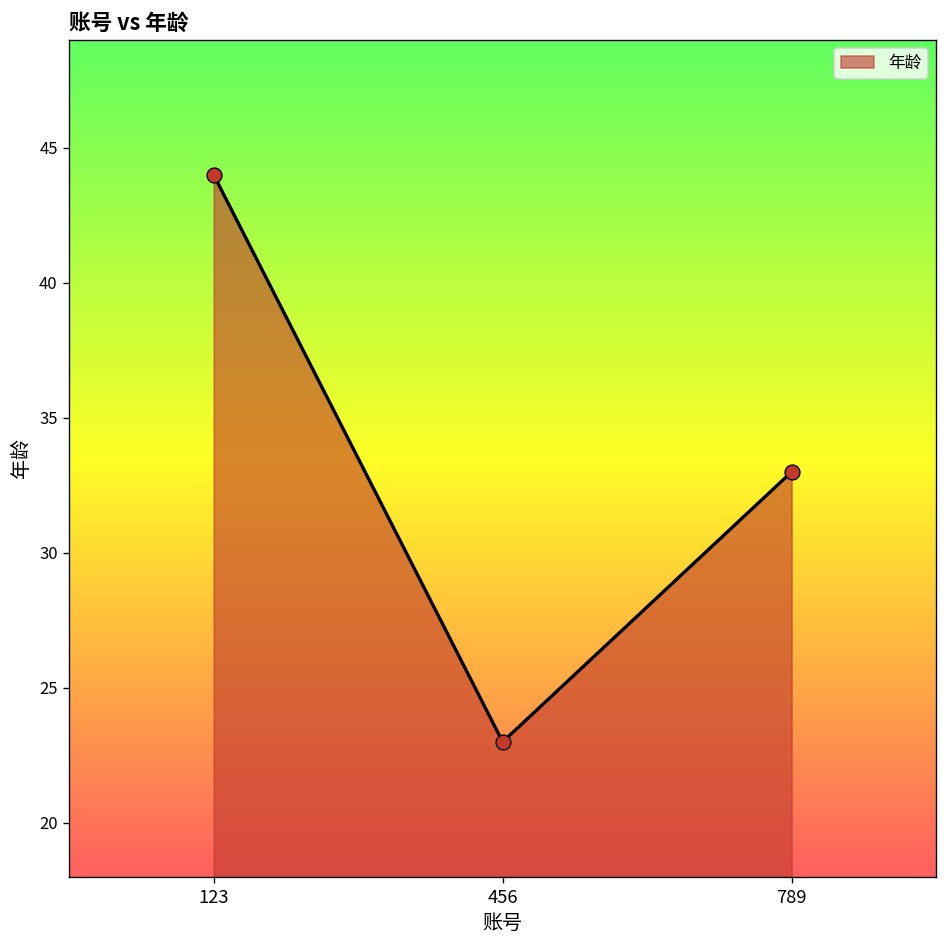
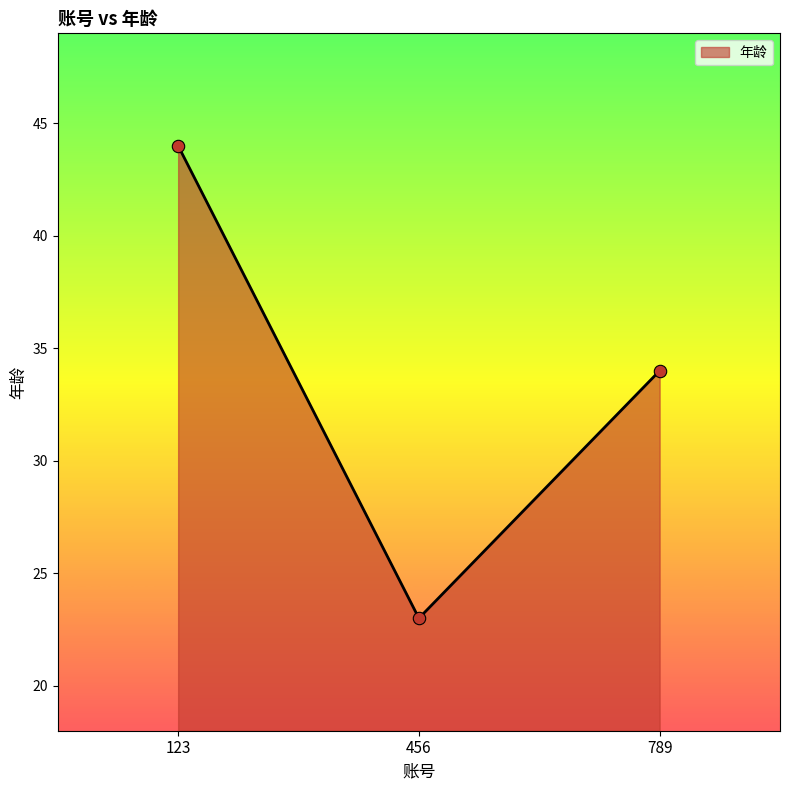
789: 33 -> 34
